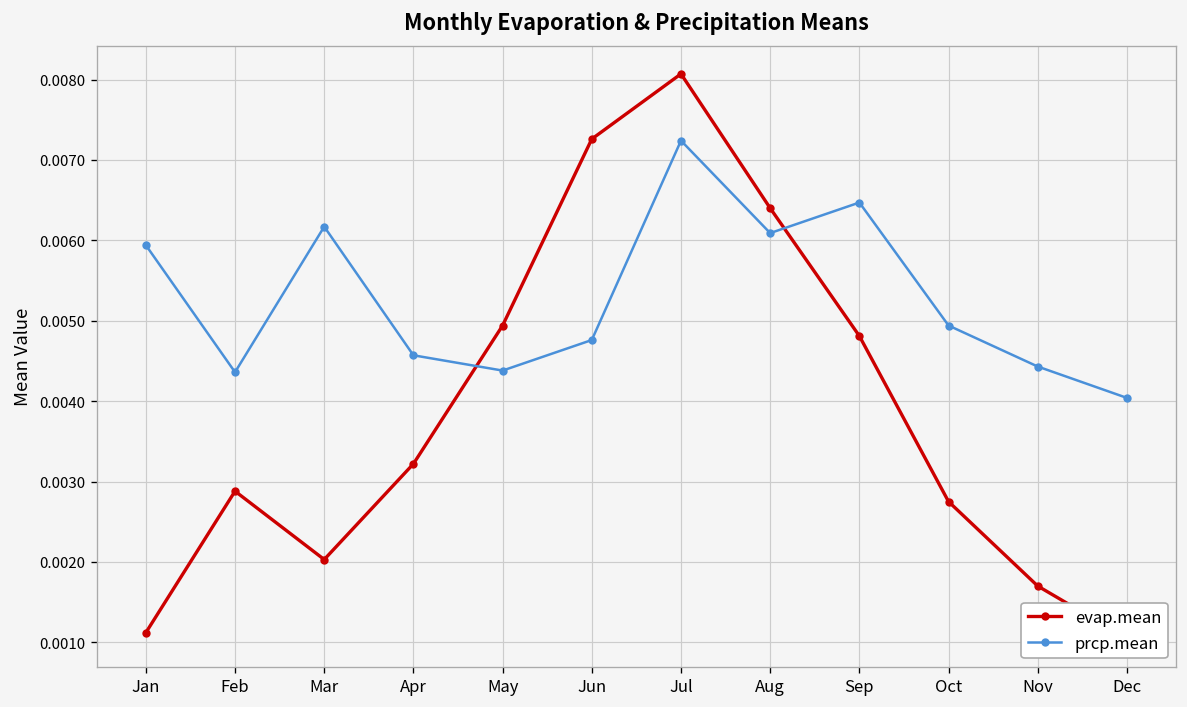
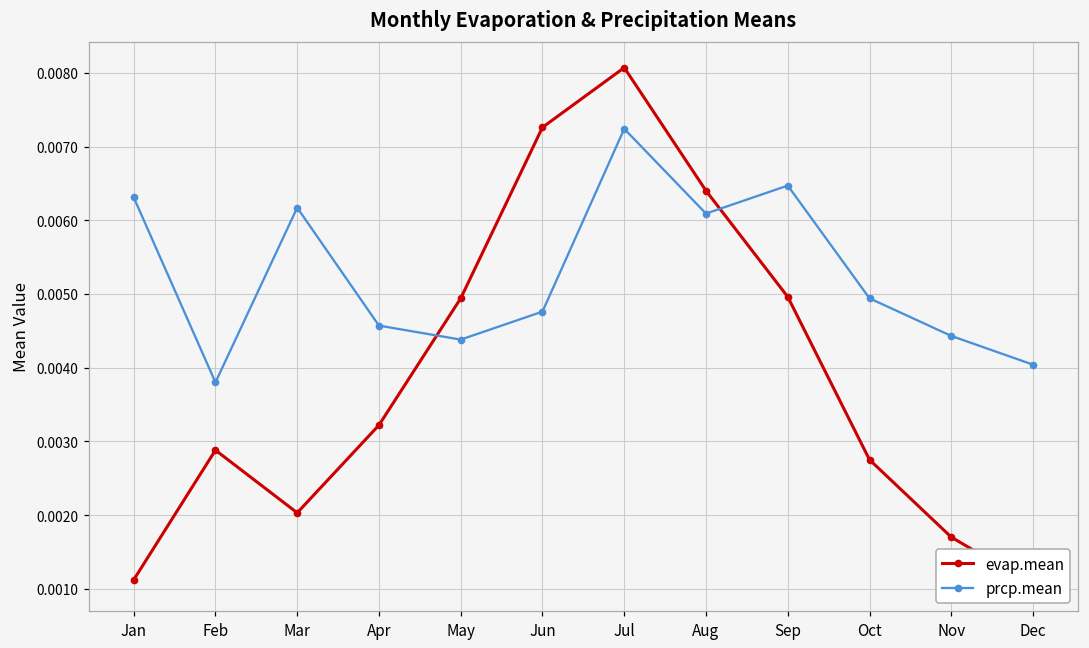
prcp.mean, Jan: 0.0059 -> 0.0063
prcp.mean, Feb: 0.0044 -> 0.0038
evap.mean, Sep: 0.0048 -> 0.0050
